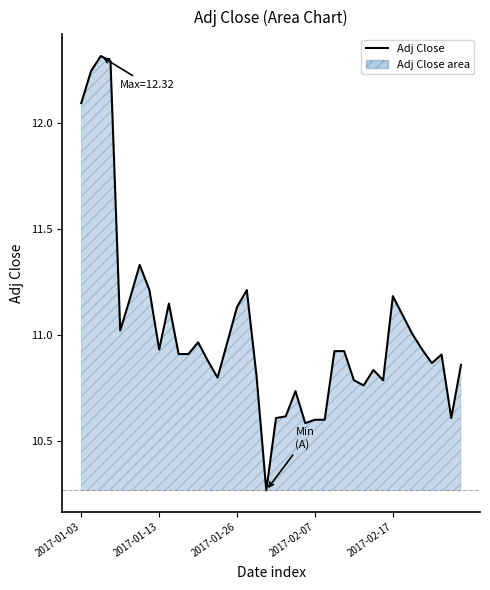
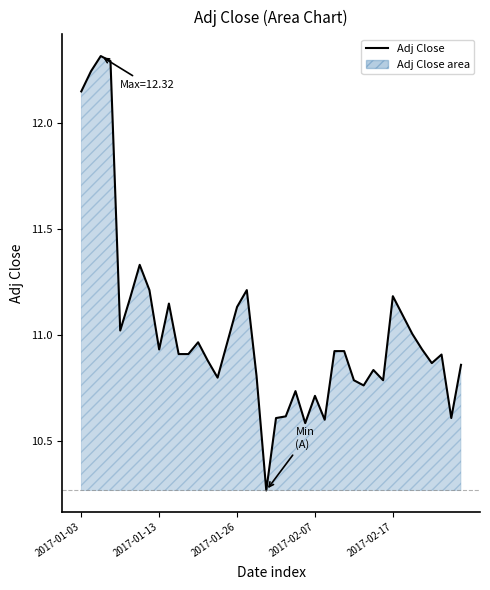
2017-01-03: 12.09 -> 12.15
2017-02-07: 10.60 -> 10.71
